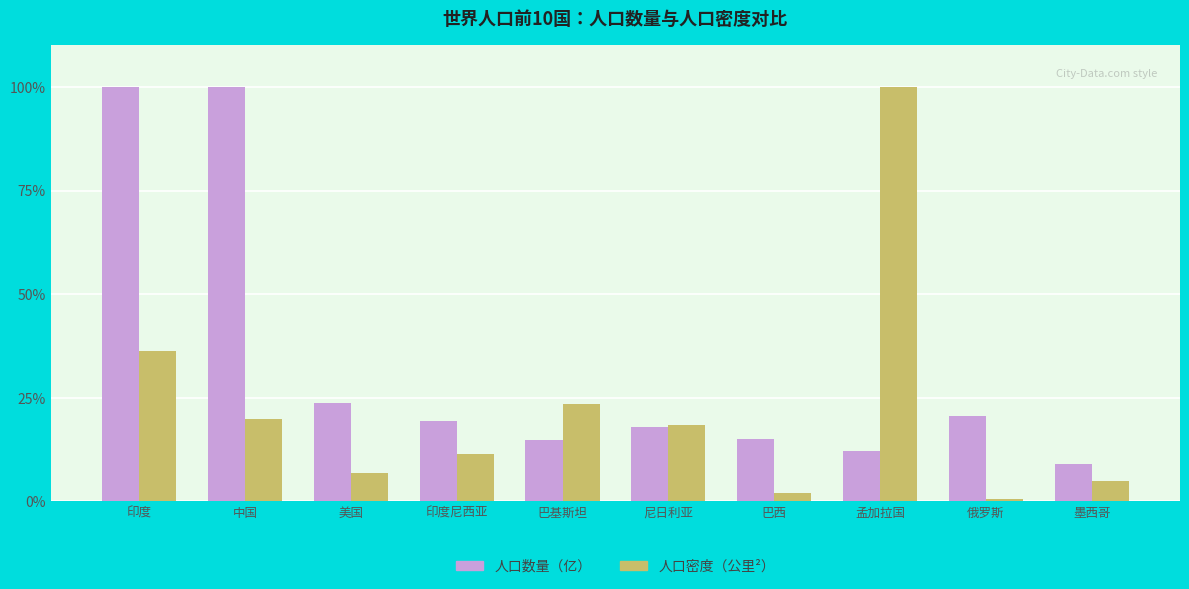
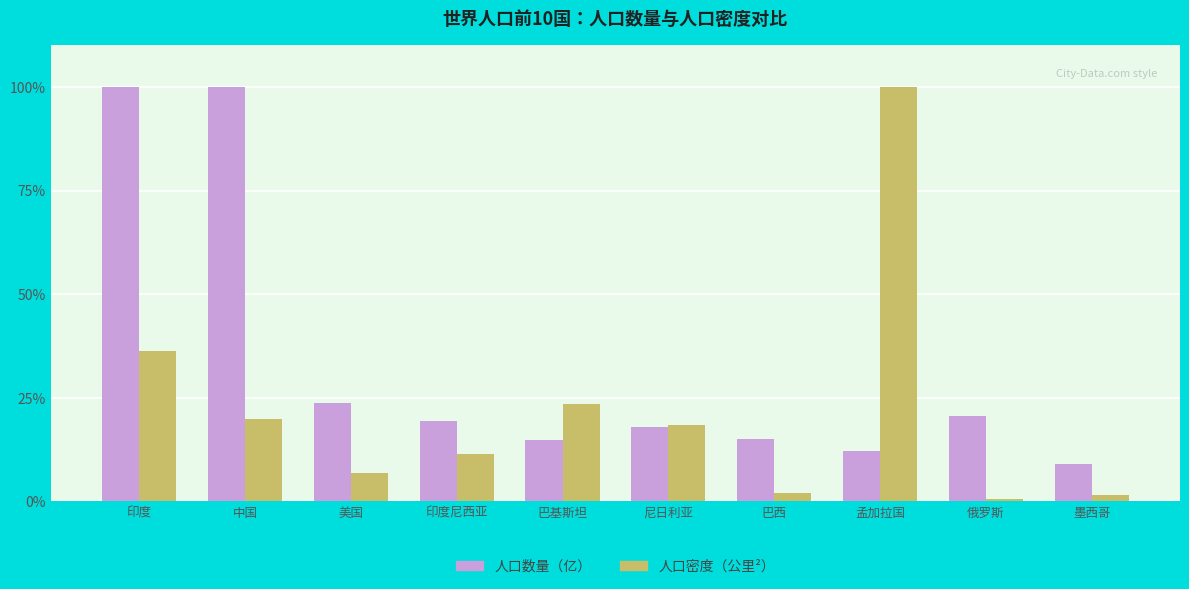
人口密度（公里²）, 墨西哥: 5% -> 2%
